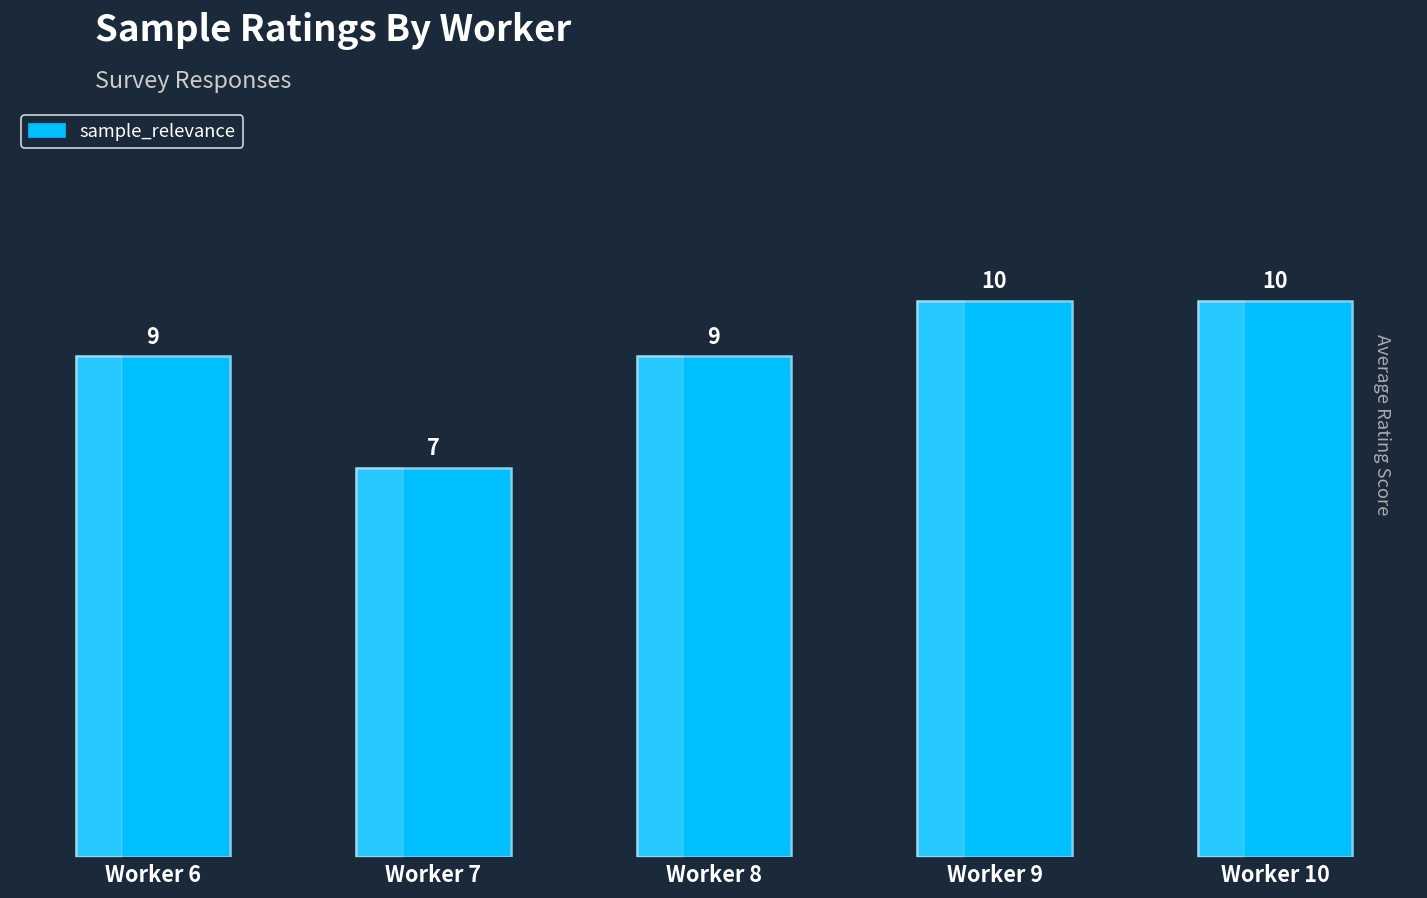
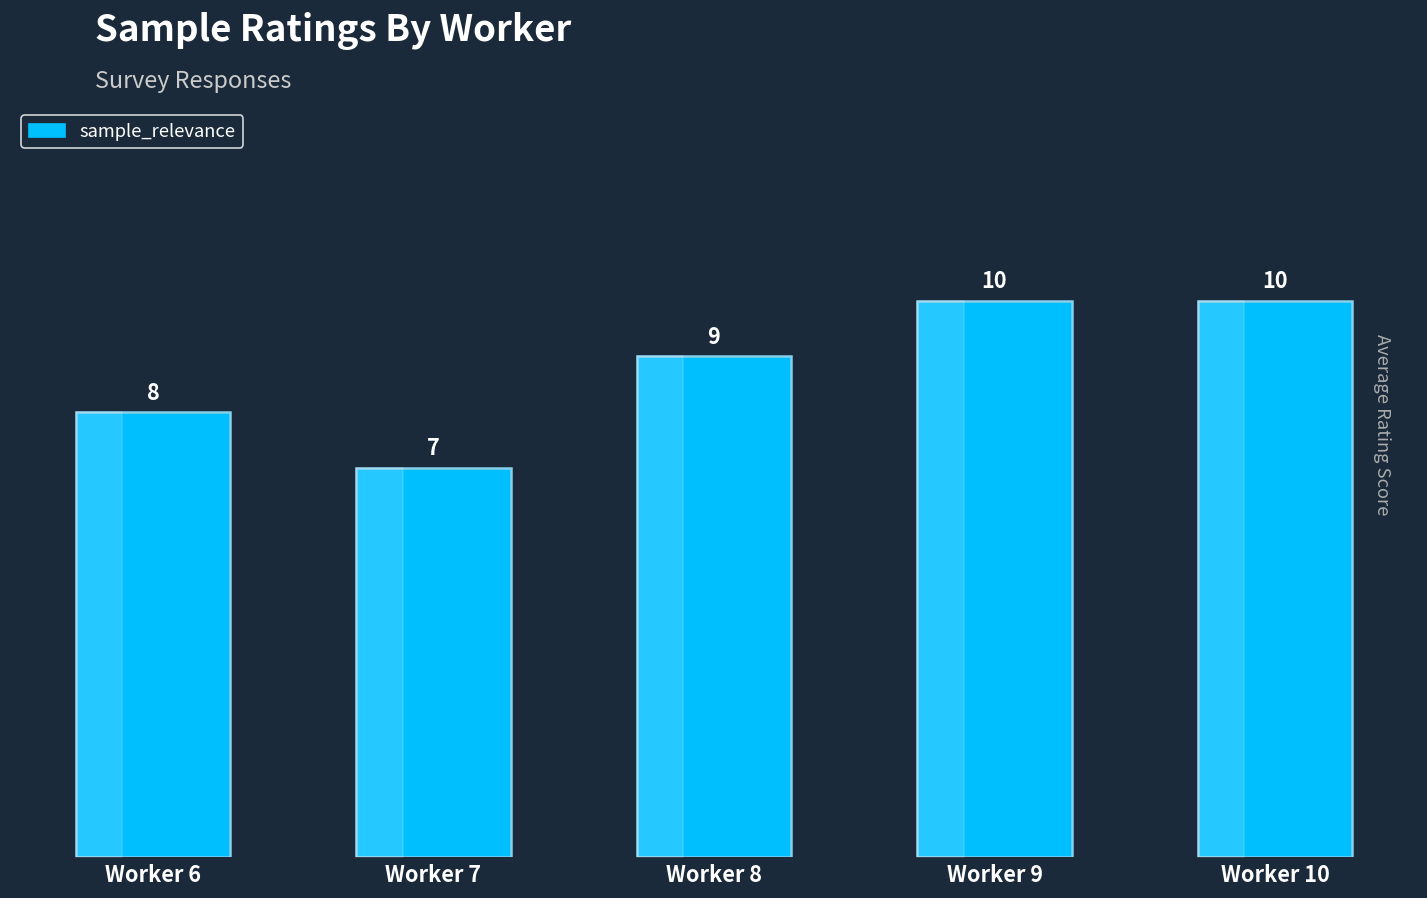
Worker 6: 9 -> 8
